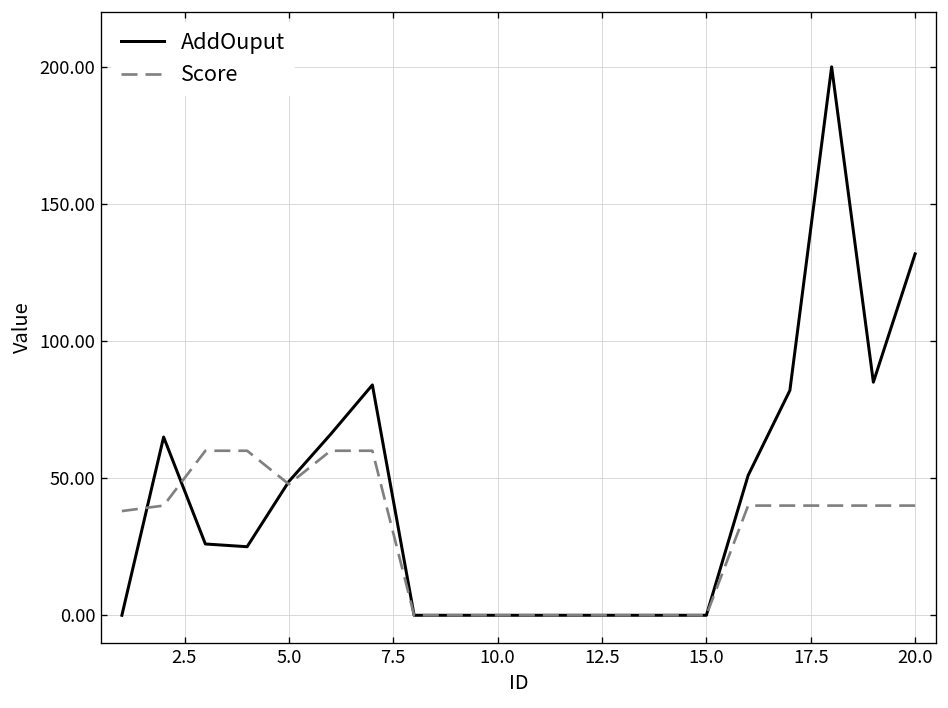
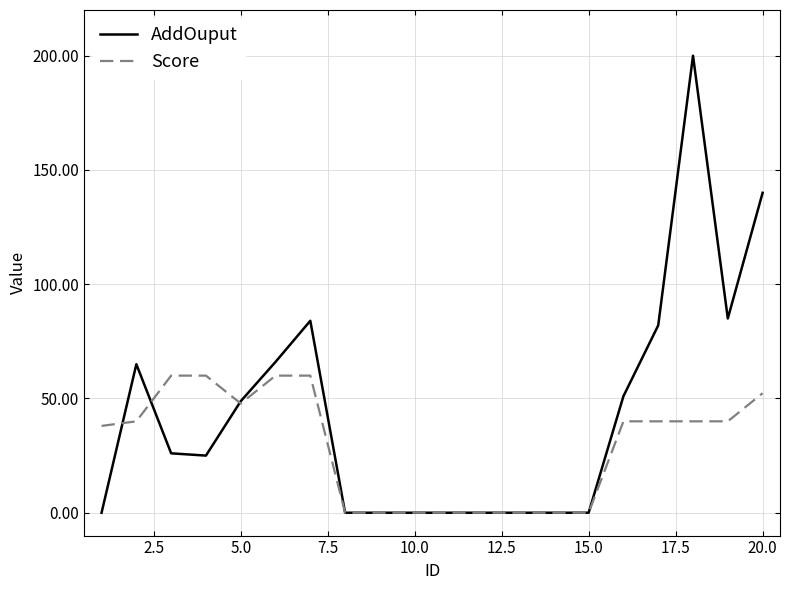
AddOuput, 20.0: 132 -> 140
Score, 20.0: 40 -> 52
